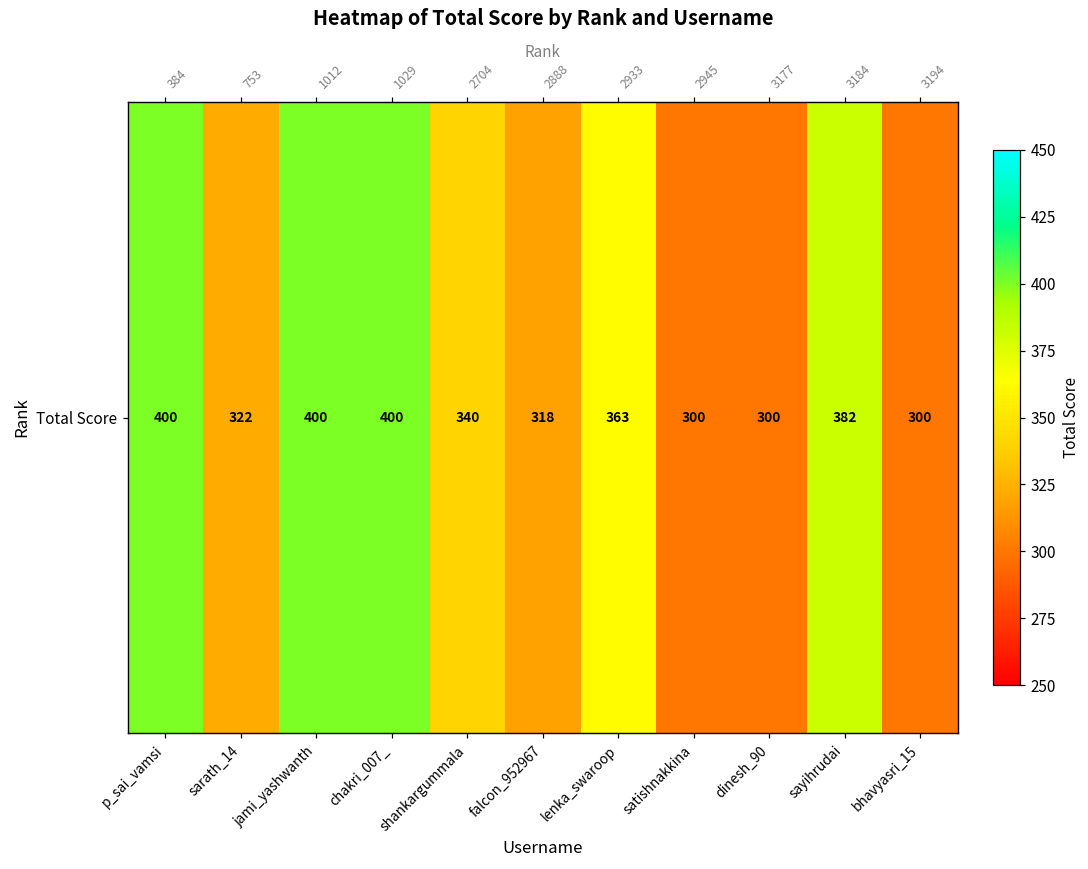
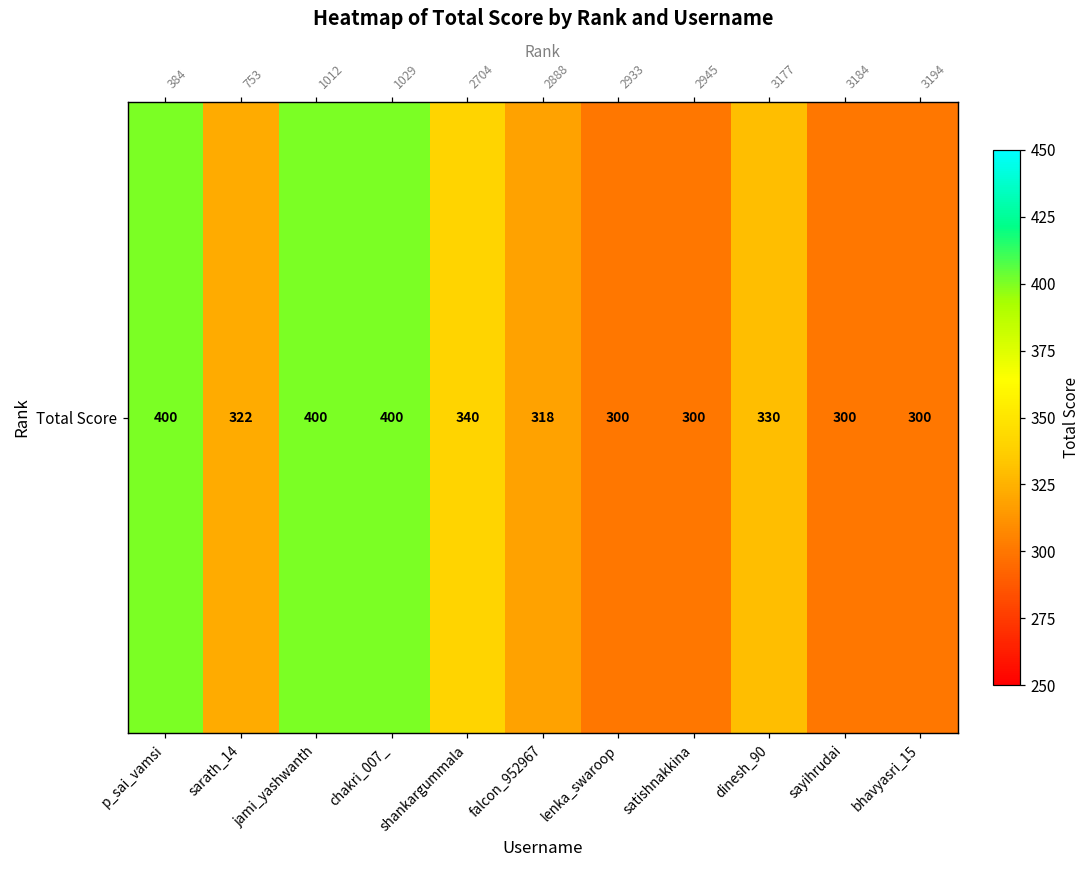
Total Score, lenka_swaroop: 363 -> 300
Total Score, dinesh_90: 300 -> 330
Total Score, sayihrudai: 382 -> 300
